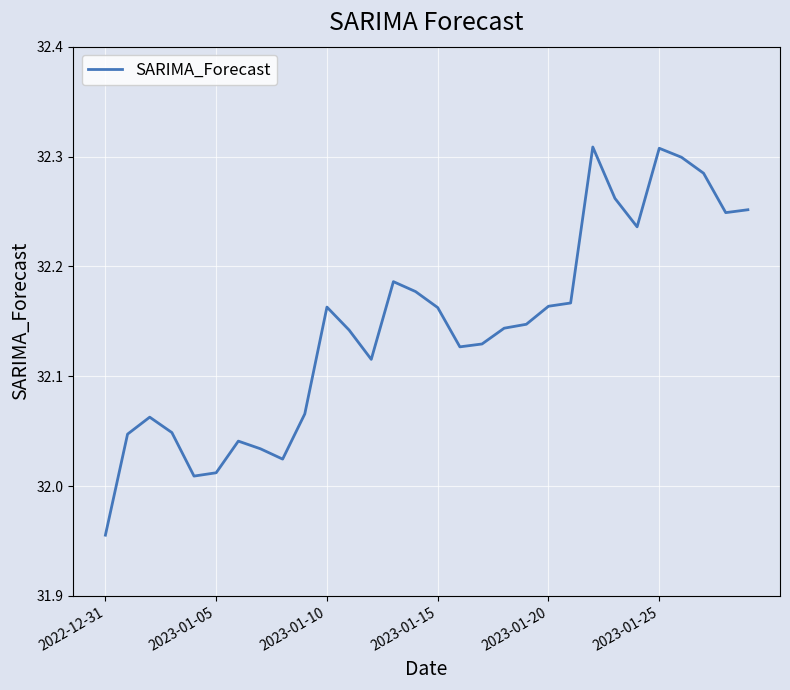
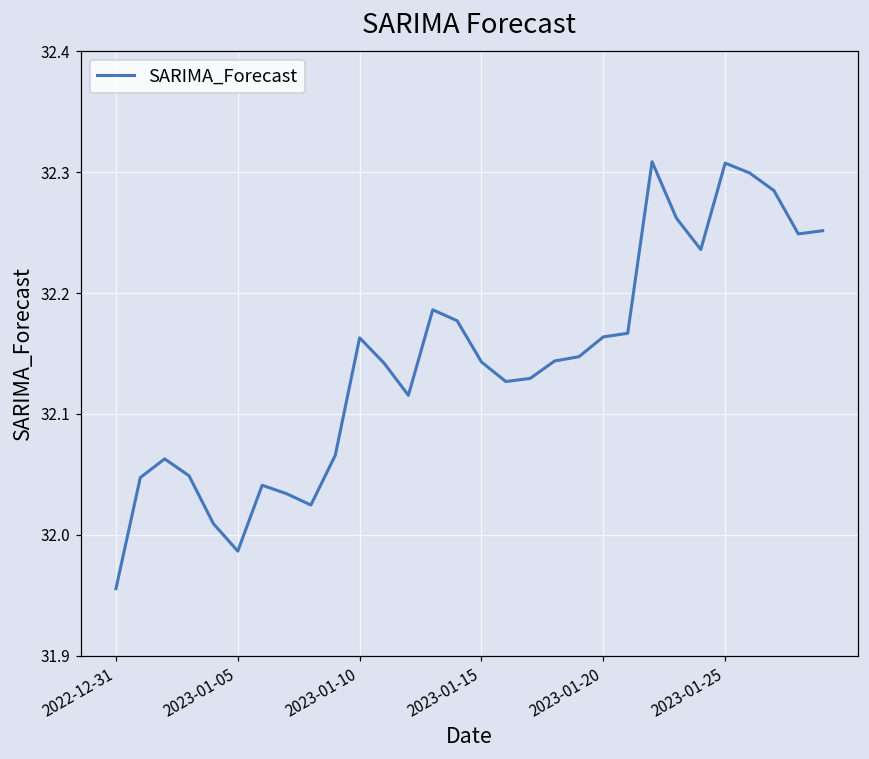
2023-01-05: 32.012 -> 31.986
2023-01-15: 32.162 -> 32.143
